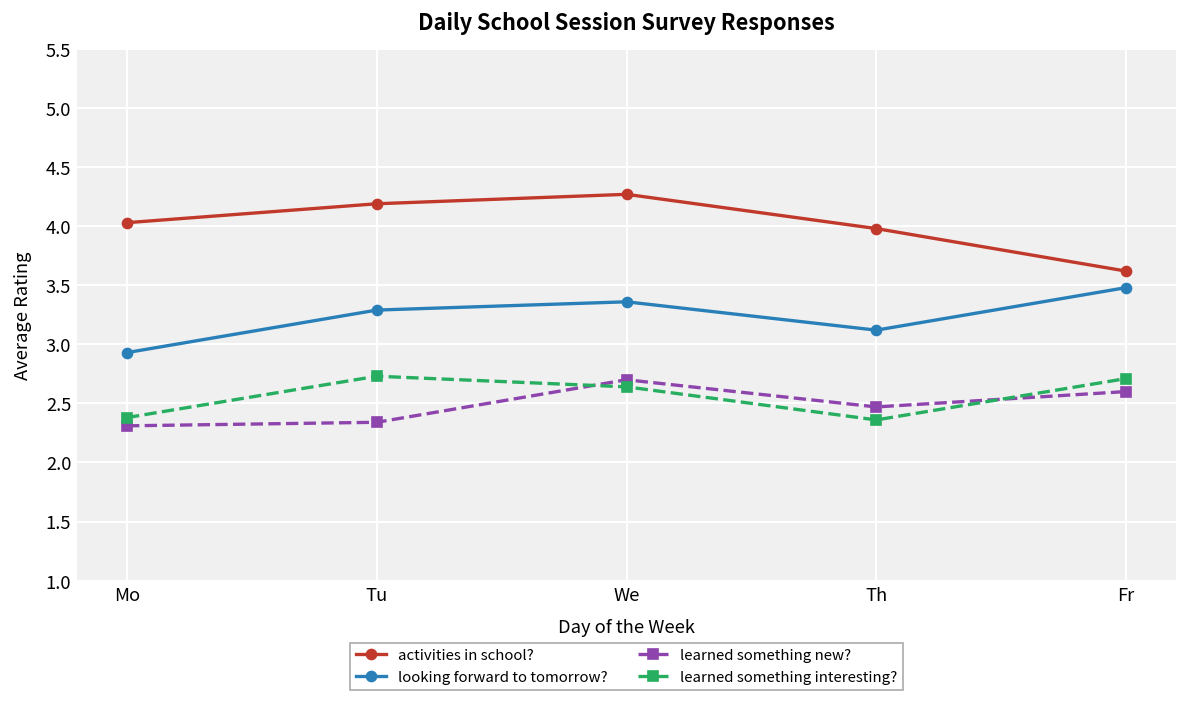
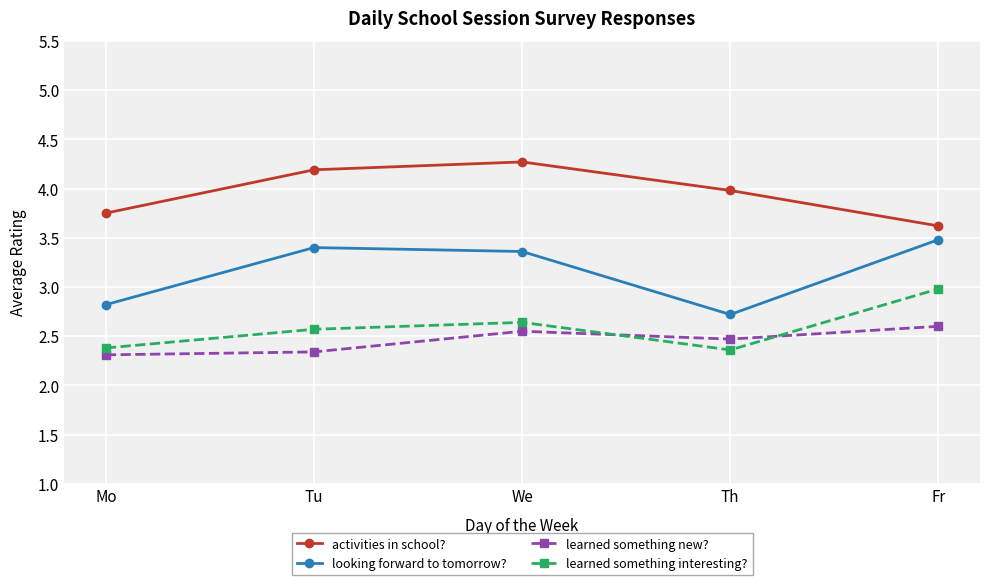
activities in school?, Mo: 4.0 -> 3.8
looking forward to tomorrow?, Mo: 2.9 -> 2.8
looking forward to tomorrow?, Tu: 3.3 -> 3.4
learned something interesting?, Tu: 2.7 -> 2.6
learned something new?, We: 2.7 -> 2.6
looking forward to tomorrow?, Th: 3.1 -> 2.7
learned something interesting?, Fr: 2.7 -> 3.0
